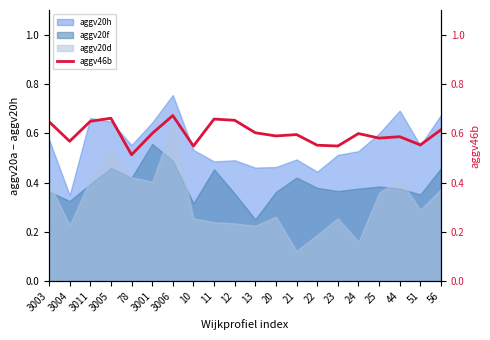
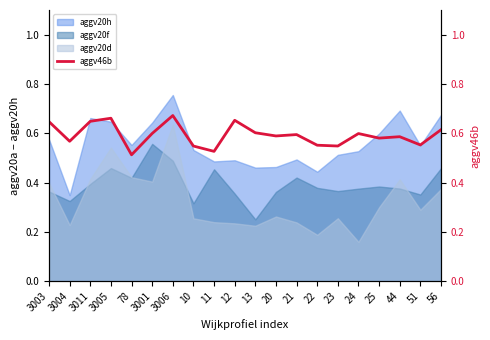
aggv20d, 21: 0.12 -> 0.24
aggv20d, 25: 0.36 -> 0.30
aggv46b, 11: 0.66 -> 0.53
